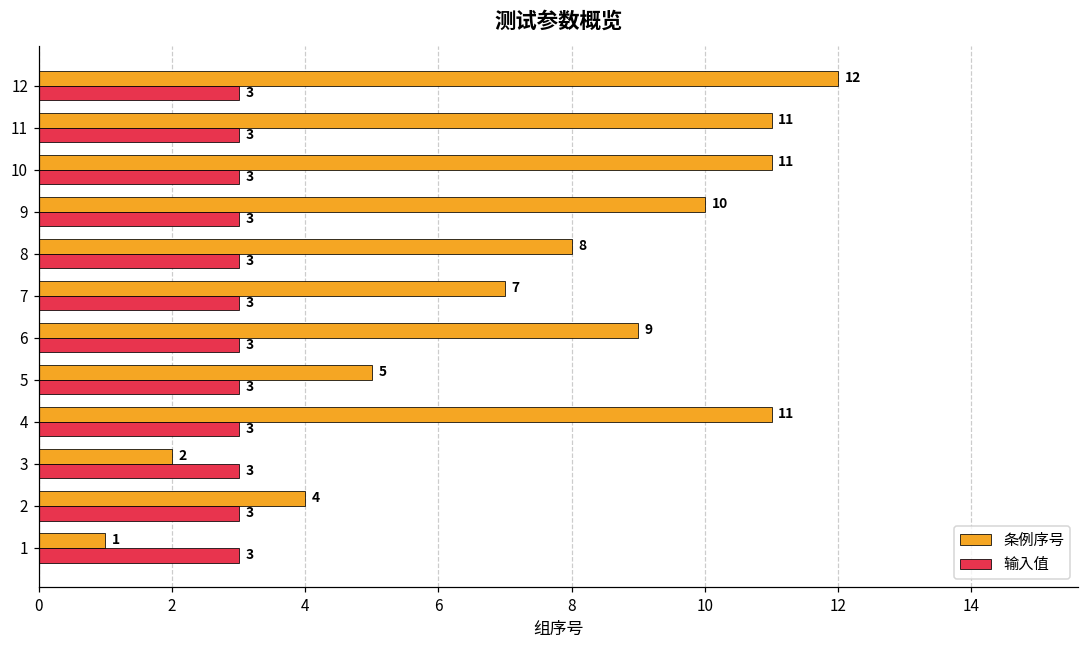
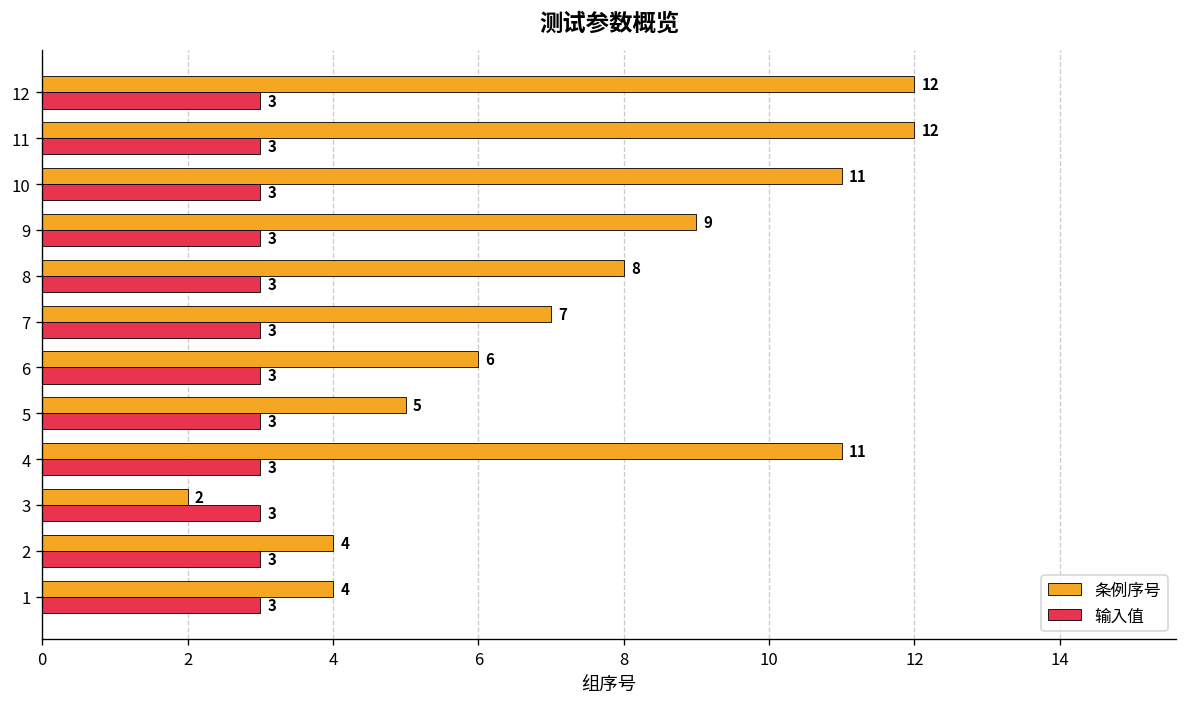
条例序号, 11: 11 -> 12
条例序号, 9: 10 -> 9
条例序号, 6: 9 -> 6
条例序号, 1: 1 -> 4
